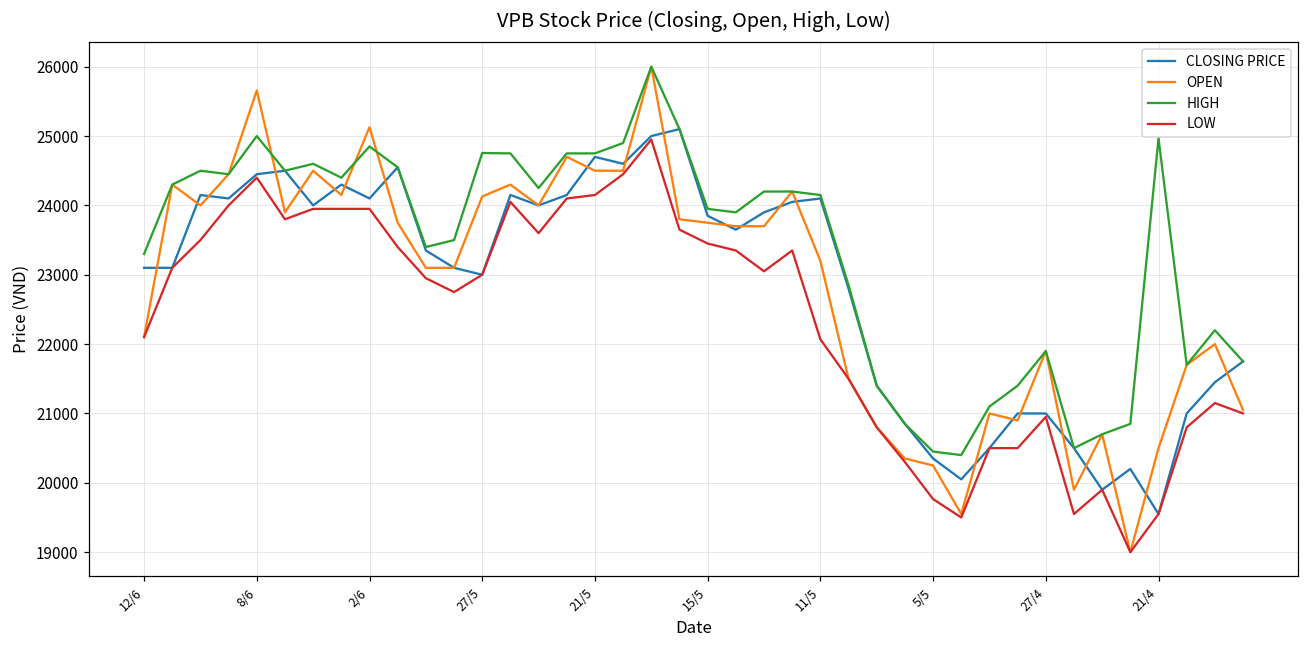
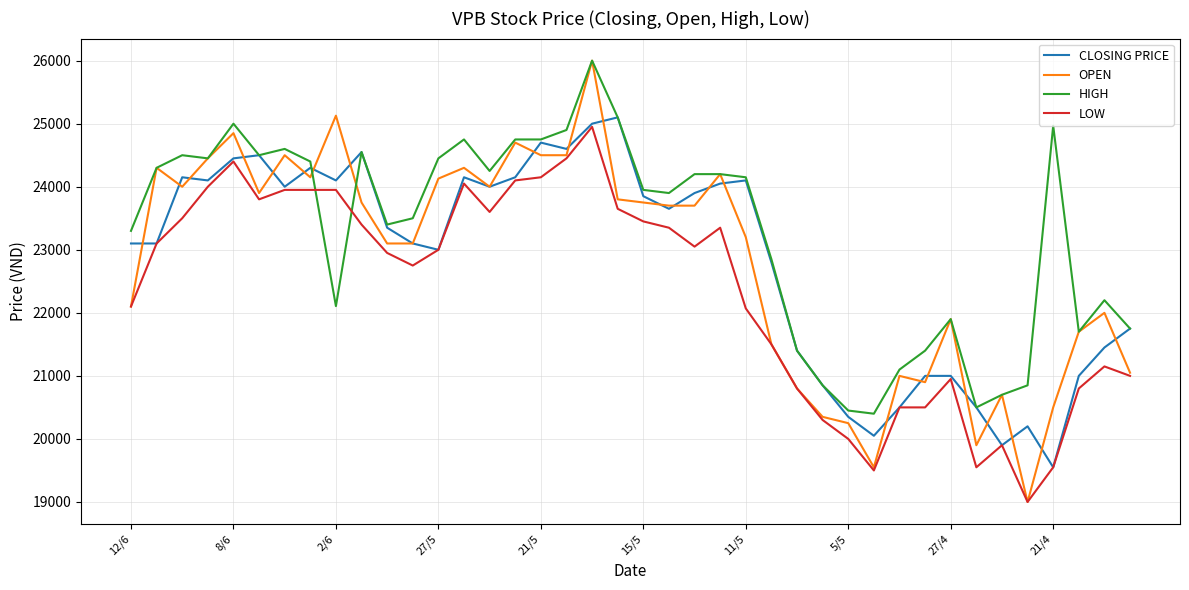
OPEN, 8/6: 25700 -> 24900
HIGH, 2/6: 24900 -> 22100
HIGH, 27/5: 24800 -> 24500
LOW, 5/5: 19800 -> 20000
